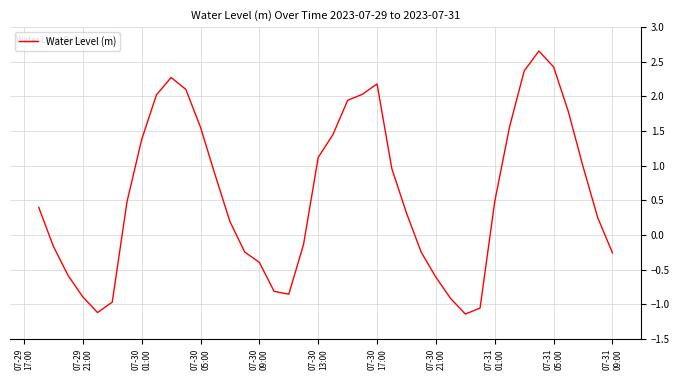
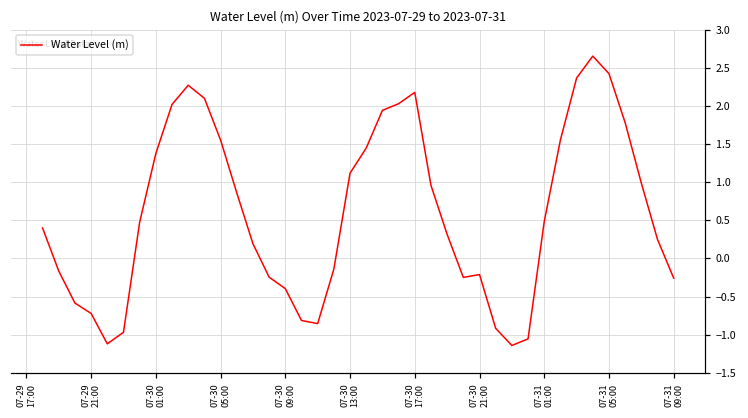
07-29 21:00: -0.9 -> -0.7
07-30 21:00: -0.6 -> -0.2
